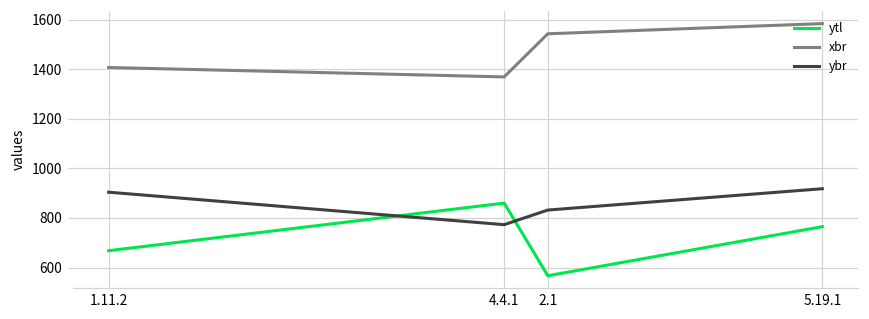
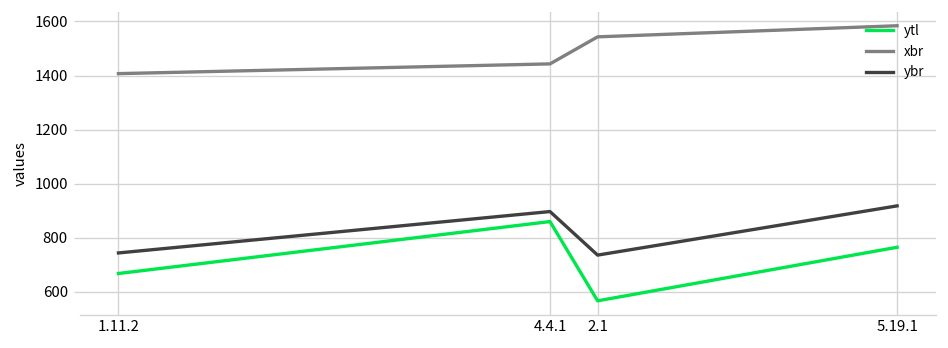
ybr, 1.11.2: 900 -> 740
xbr, 4.4.1: 1370 -> 1440
ybr, 4.4.1: 770 -> 900
ybr, 2.1: 830 -> 740
